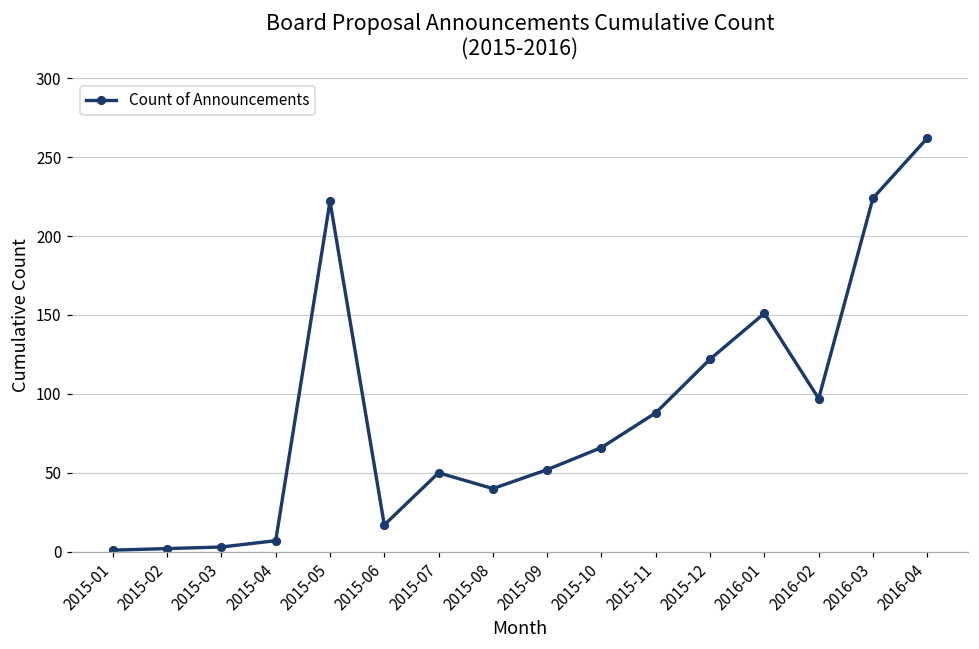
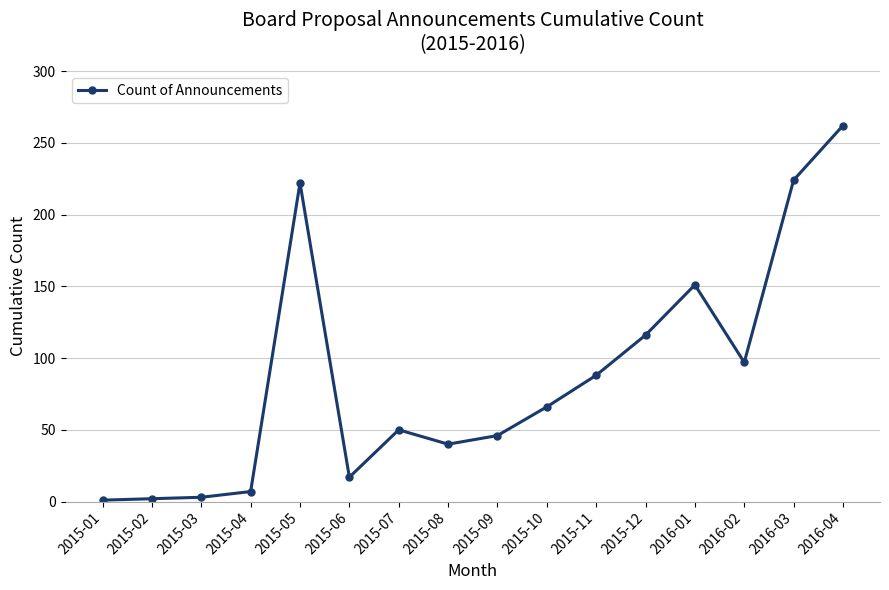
2015-09: 52 -> 46
2015-12: 122 -> 116
